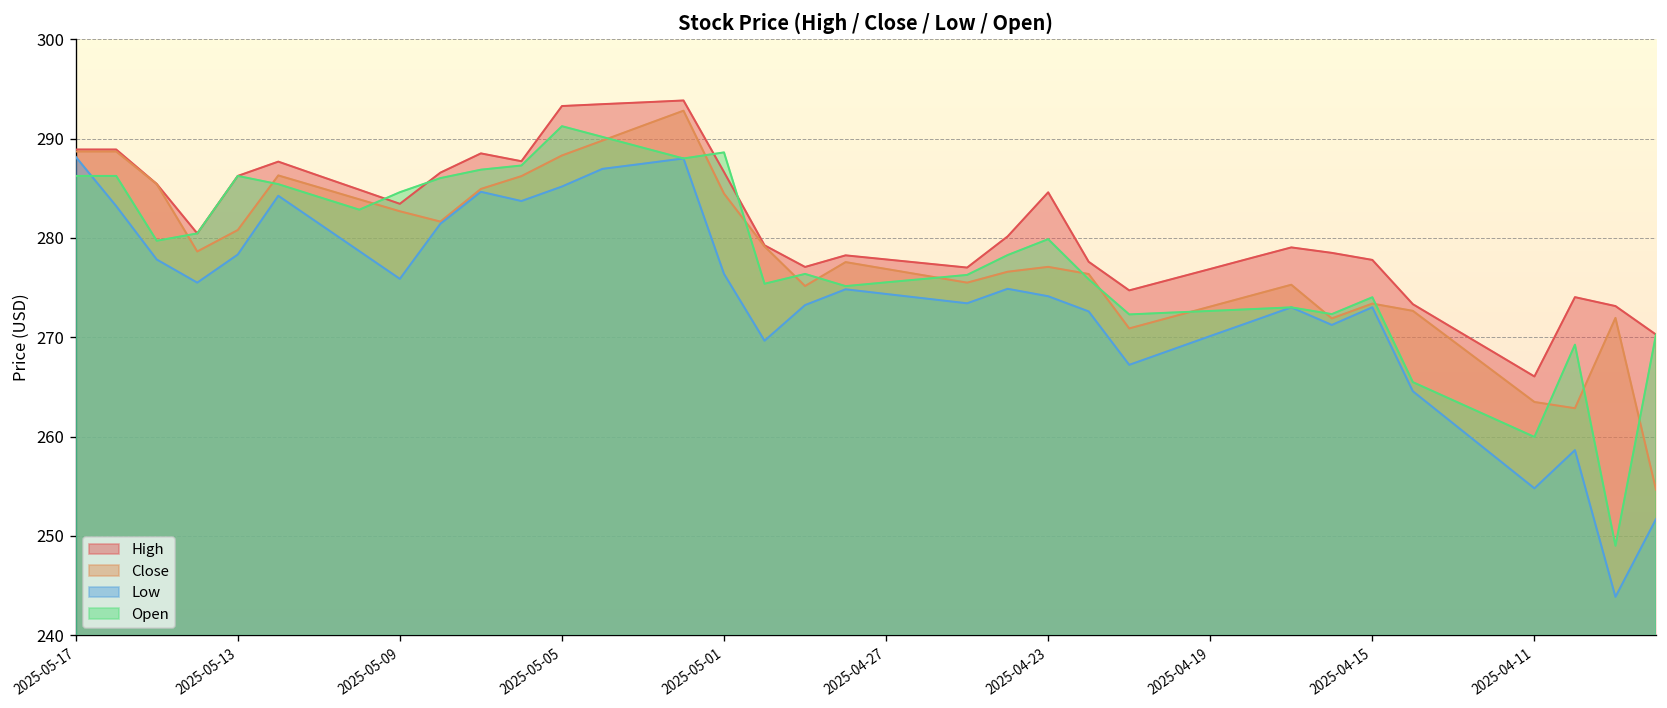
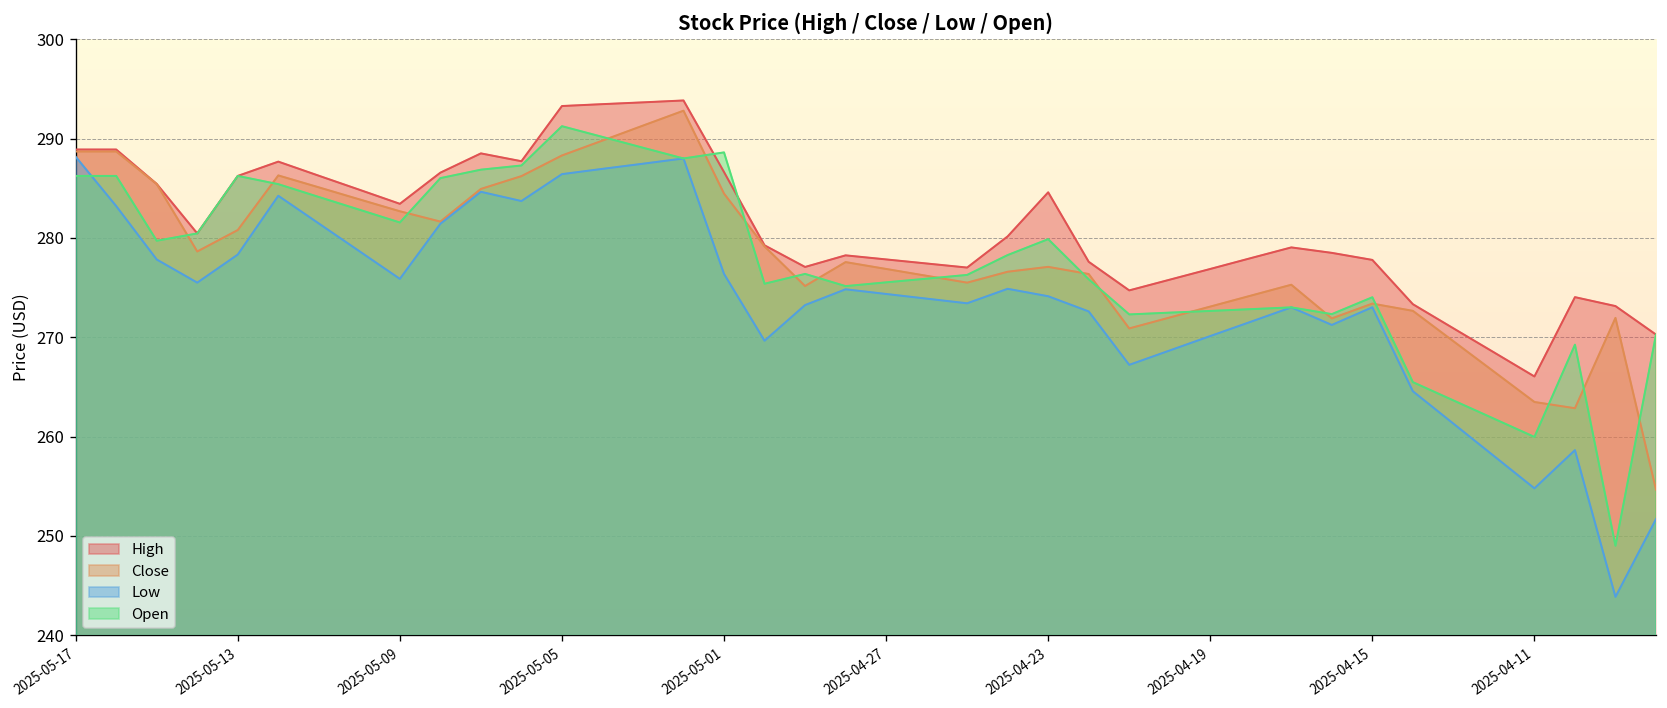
Open, 2025-05-09: 285 -> 282
Low, 2025-05-05: 285 -> 286
